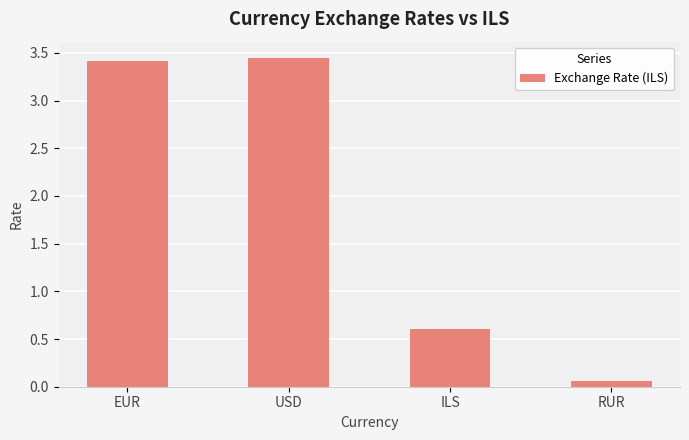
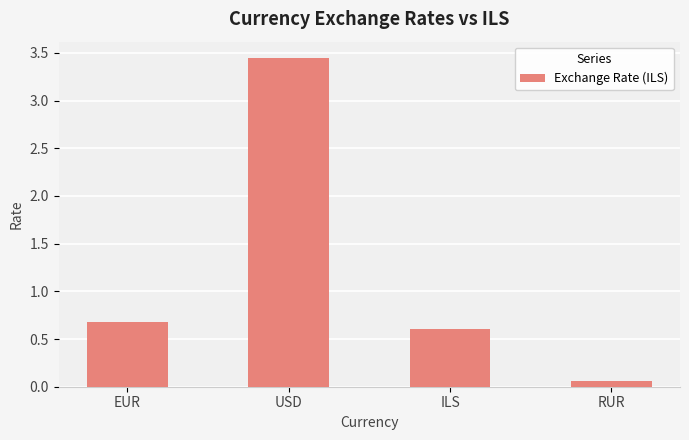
EUR: 3.4 -> 0.7
